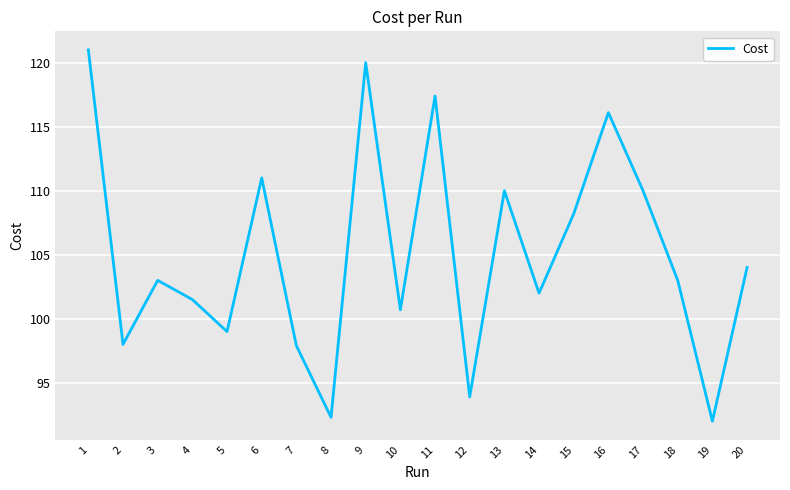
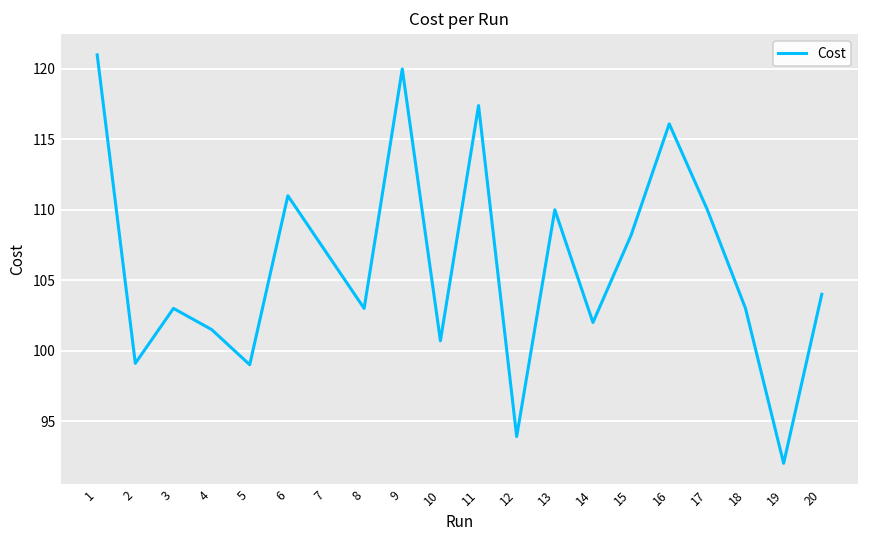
2: 98.0 -> 99.1
7: 97.9 -> 107.0
8: 92.3 -> 103.0
